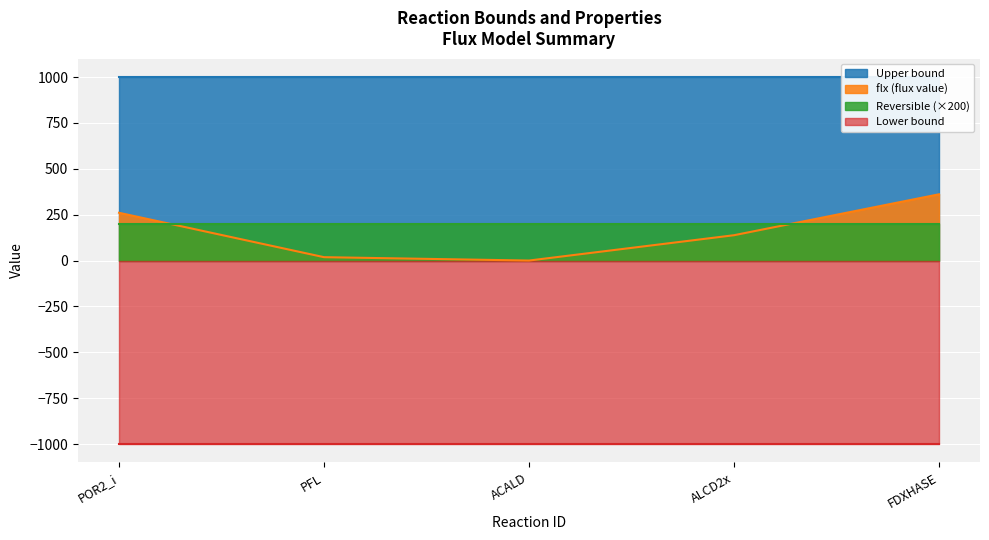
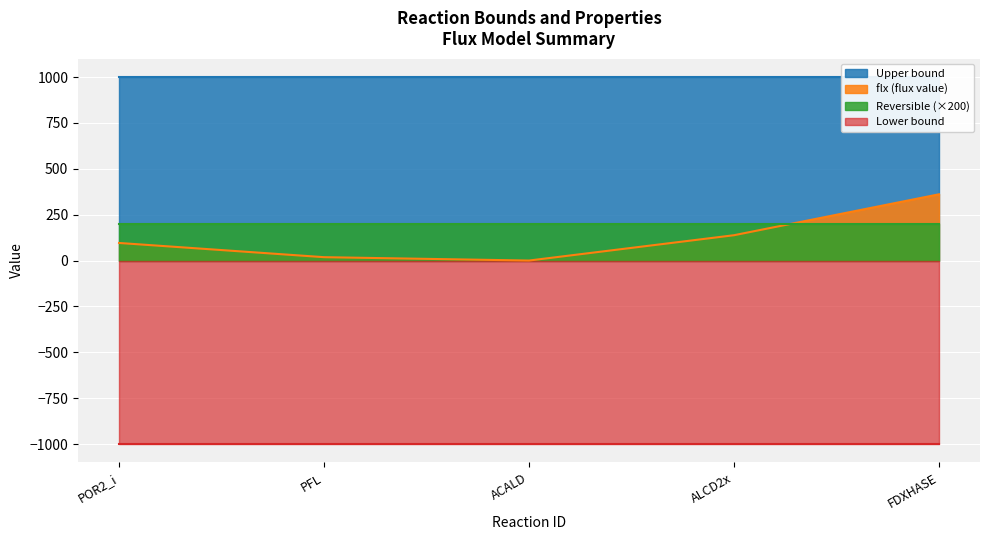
flx (flux value), POR2_i: 260 -> 100
